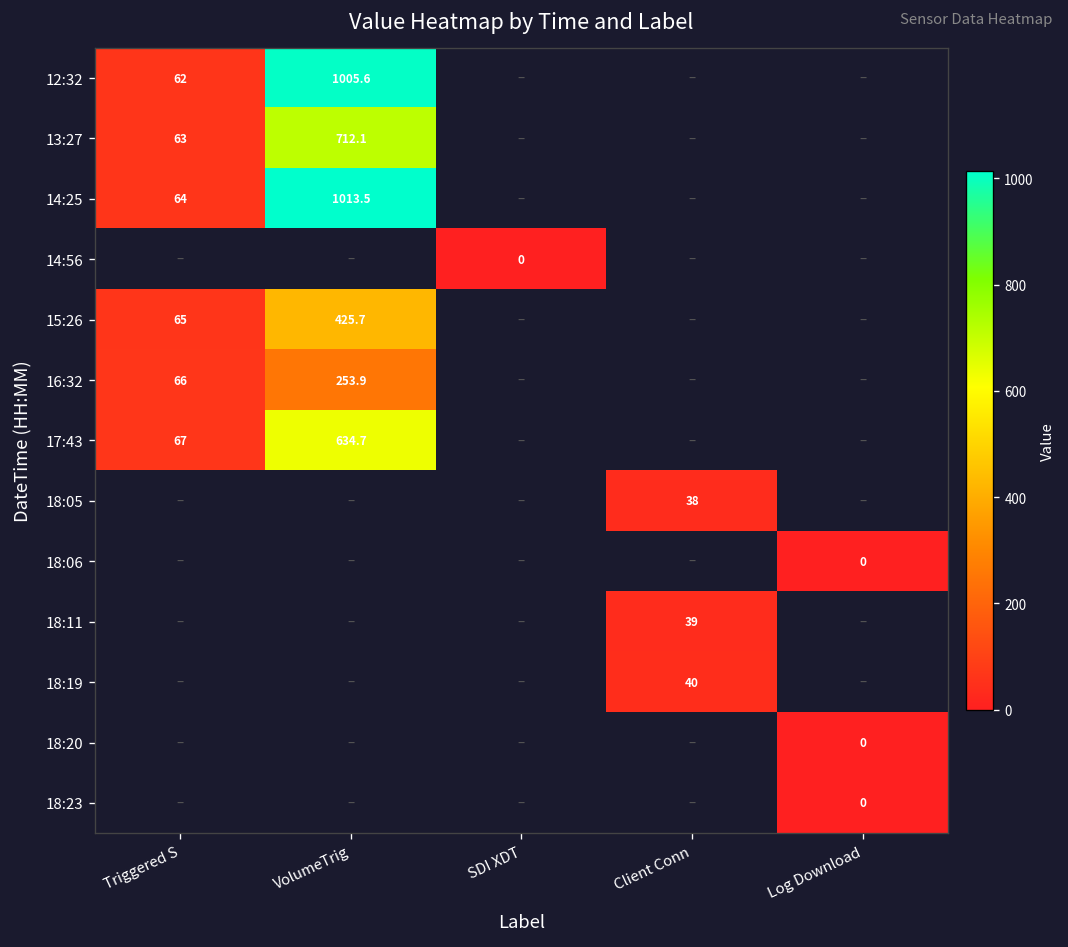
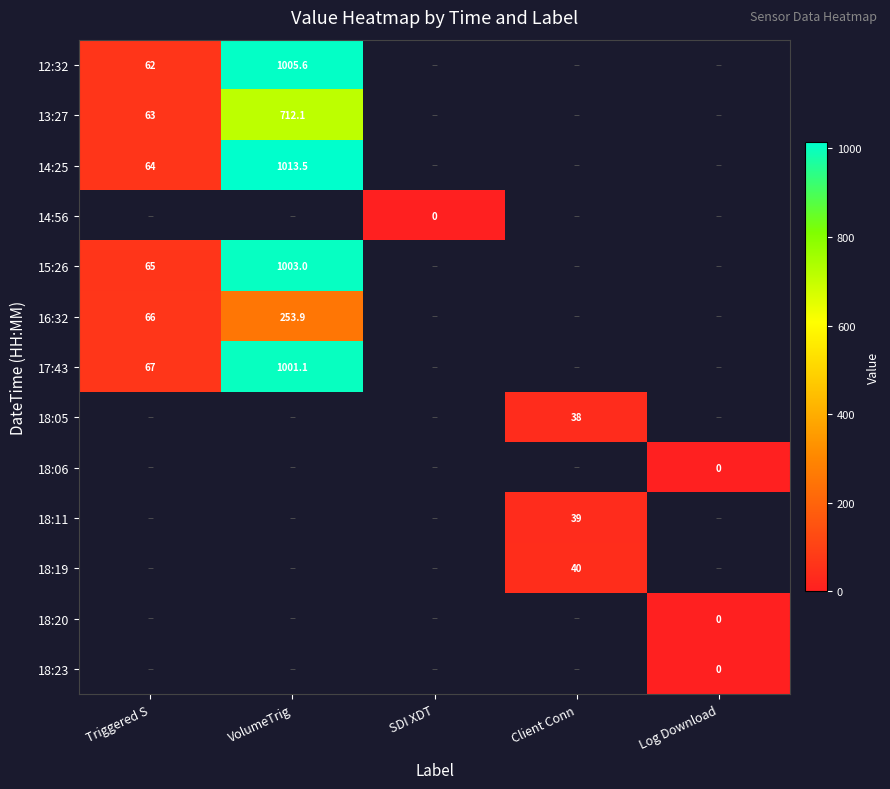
15:26, VolumeTrig: 425.7 -> 1003.0
17:43, VolumeTrig: 634.7 -> 1001.1
